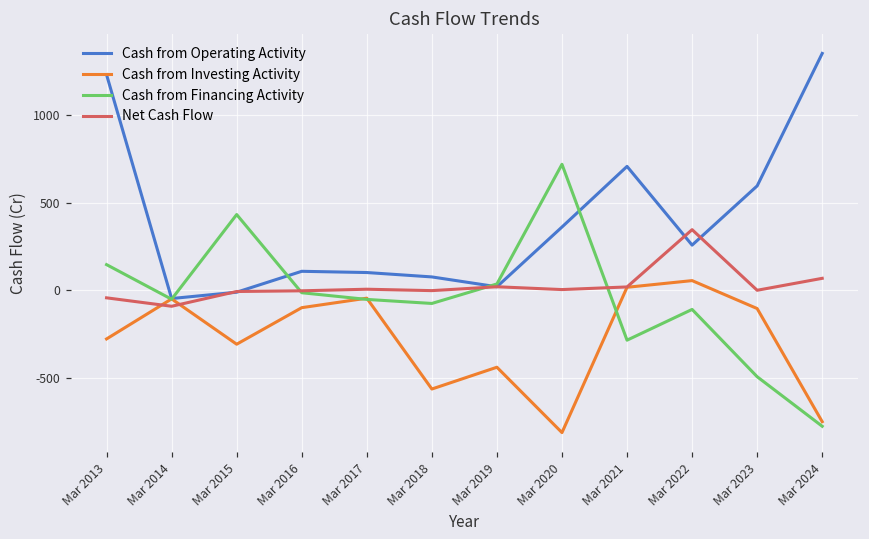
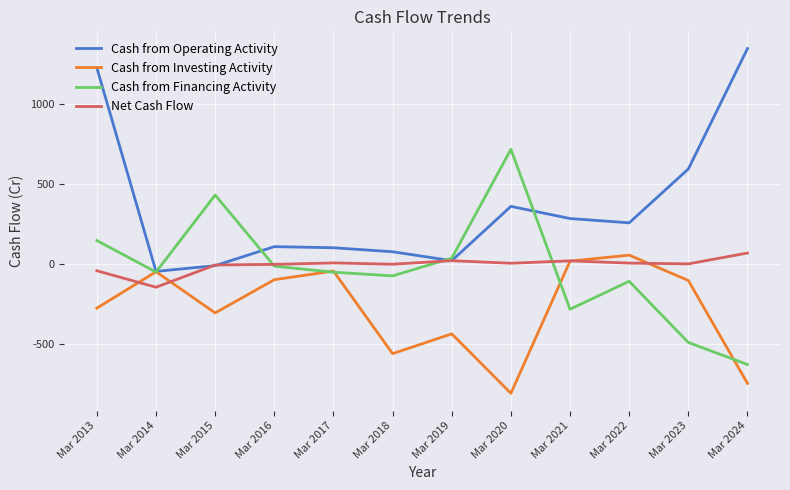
Net Cash Flow, Mar 2014: -90 -> -150
Cash from Operating Activity, Mar 2021: 710 -> 290
Net Cash Flow, Mar 2022: 350 -> 10
Cash from Financing Activity, Mar 2024: -770 -> -630
